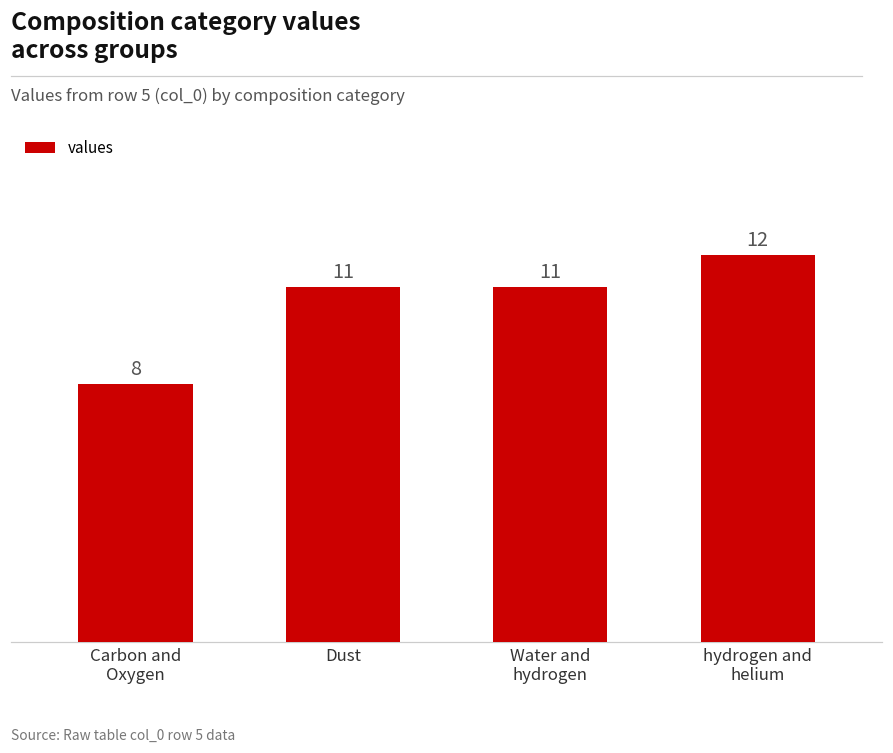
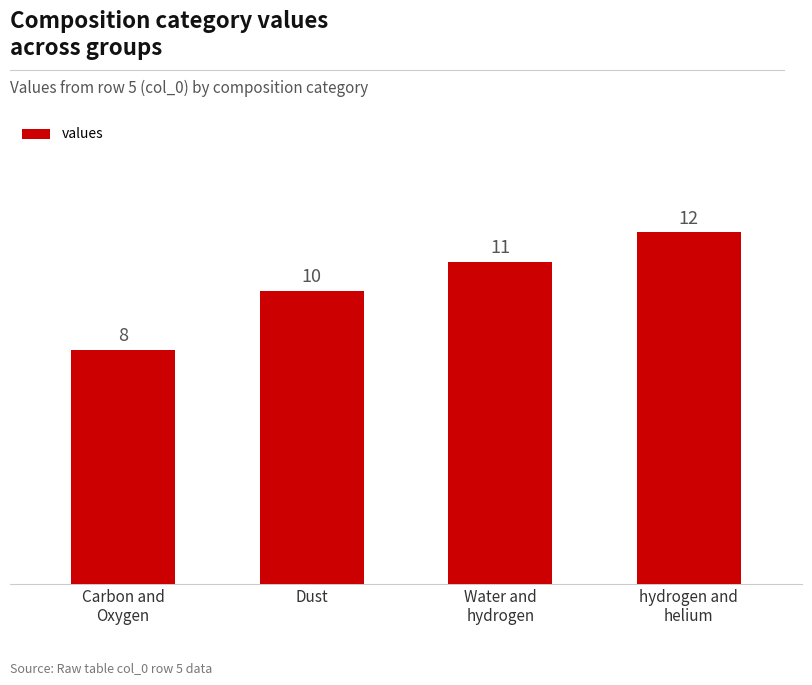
Dust: 11 -> 10
